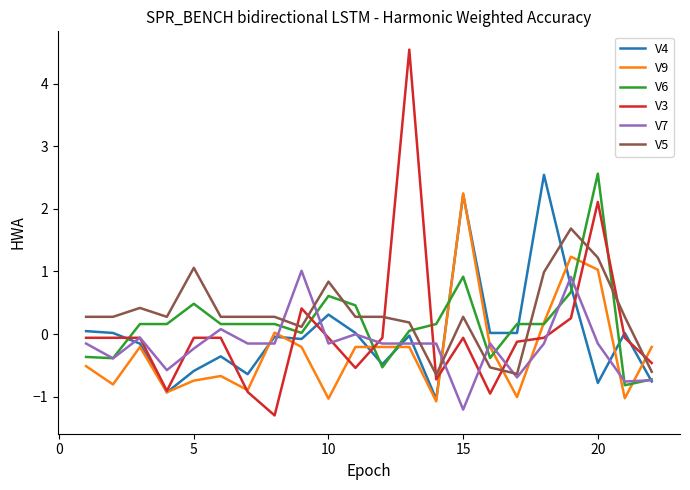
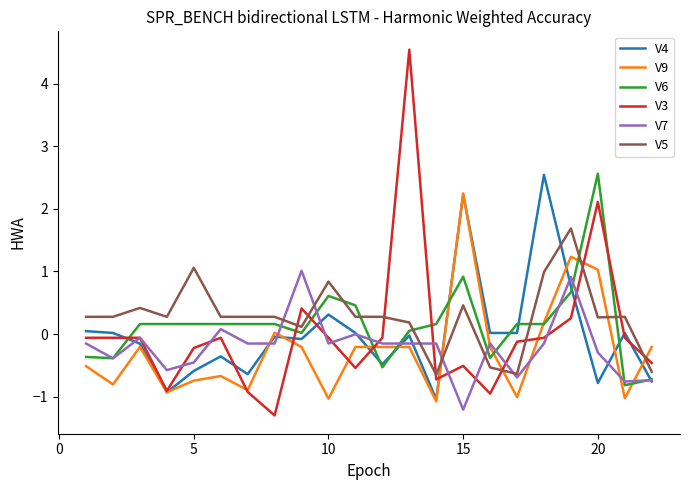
V6, 5: 0.5 -> 0.2
V3, 5: -0.1 -> -0.2
V7, 5: -0.2 -> -0.5
V3, 15: -0.1 -> -0.5
V5, 15: 0.3 -> 0.5
V7, 20: -0.2 -> -0.3
V5, 20: 1.2 -> 0.3
